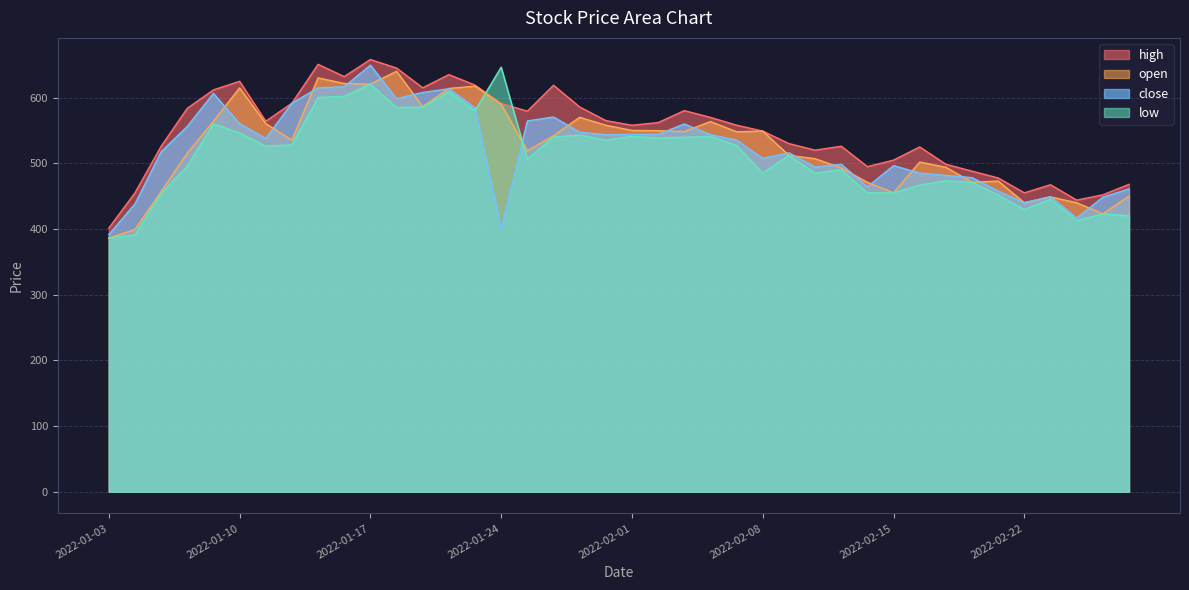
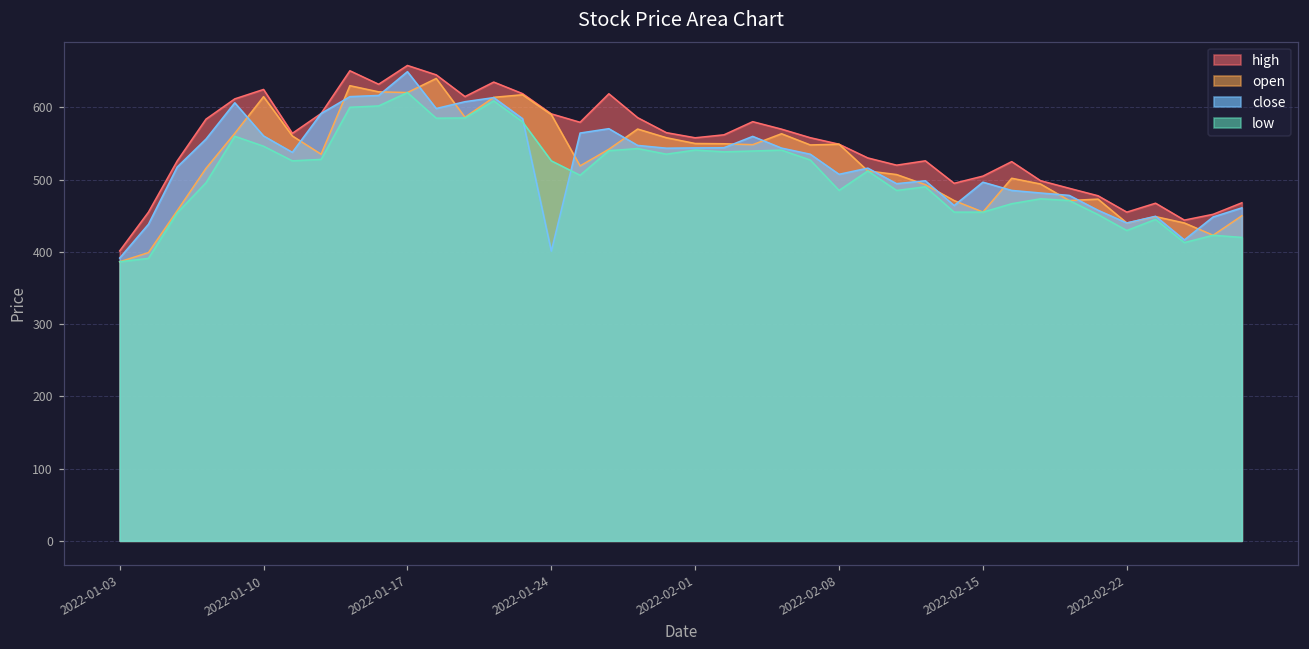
low, 2022-01-24: 650 -> 530
